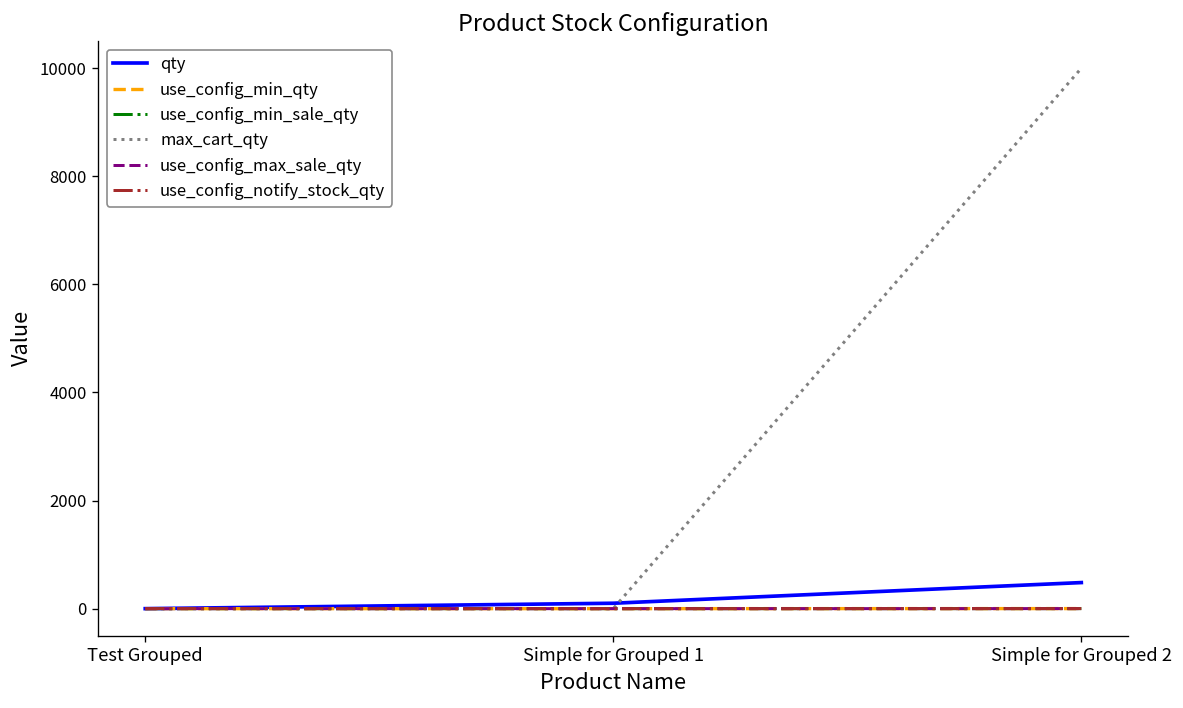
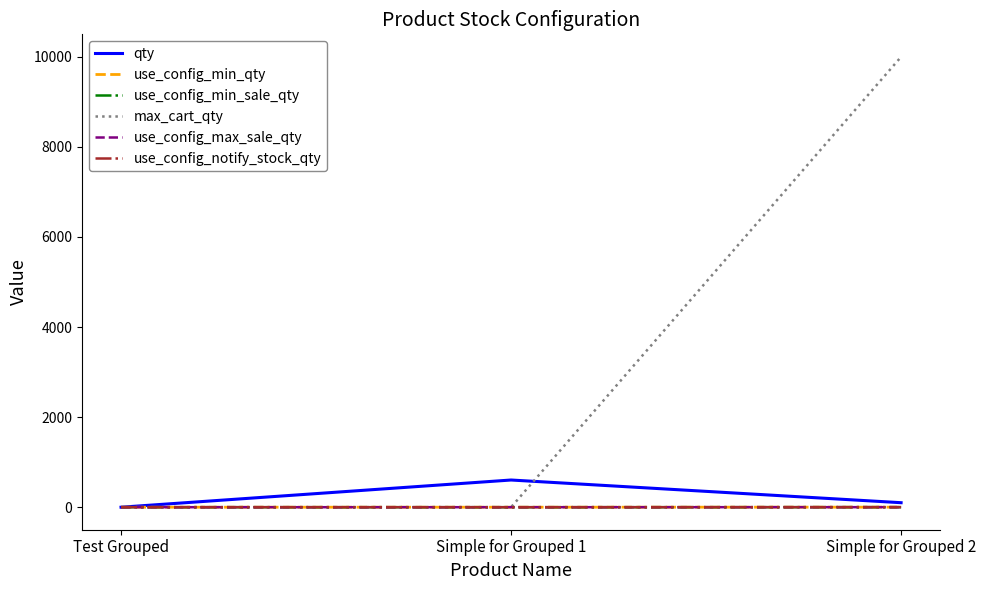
qty, Simple for Grouped 1: 100 -> 600
qty, Simple for Grouped 2: 500 -> 100
